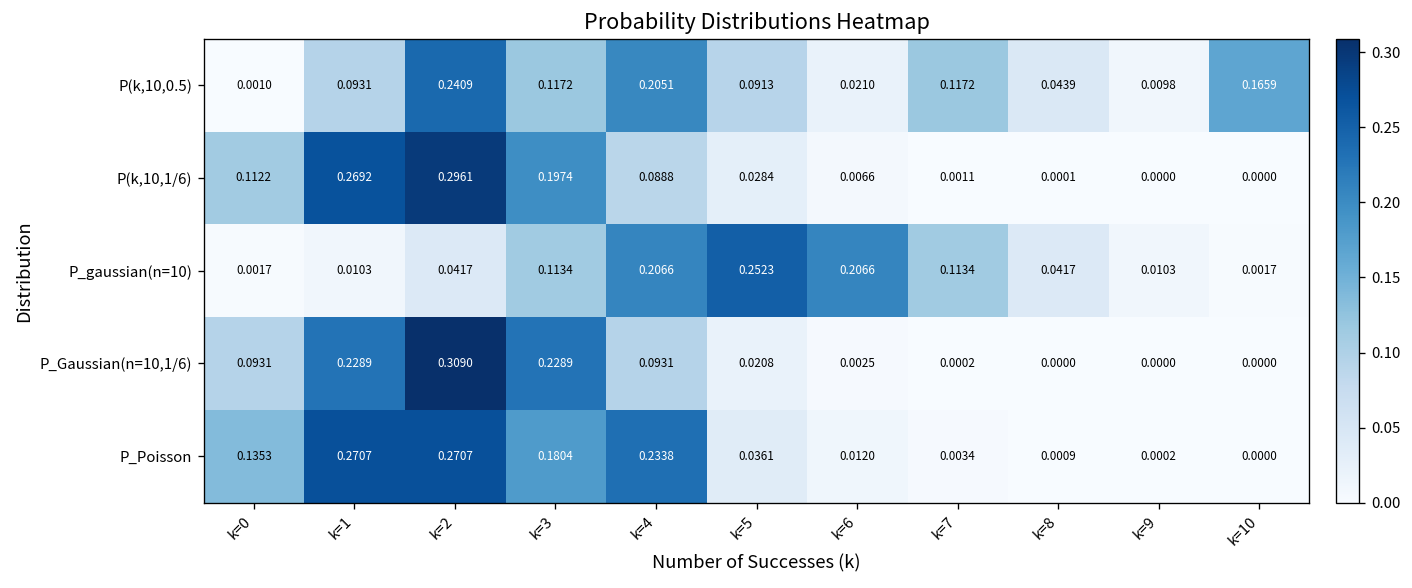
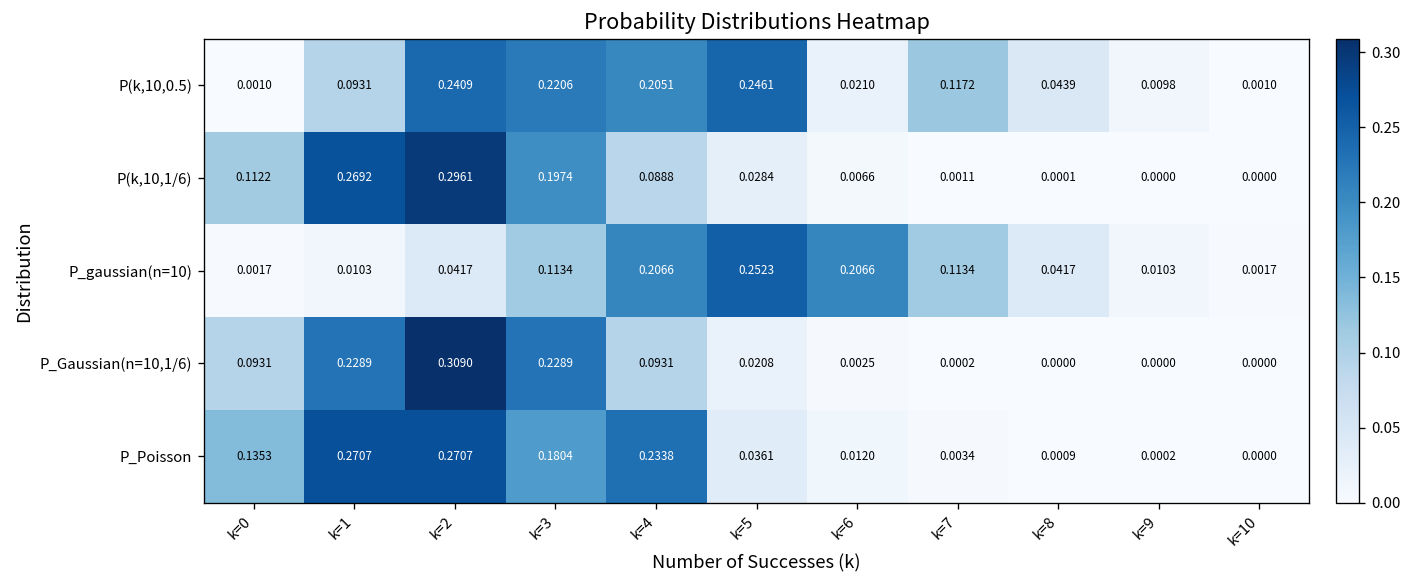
P(k,10,0.5), k=3: 0.1172 -> 0.2206
P(k,10,0.5), k=5: 0.0913 -> 0.2461
P(k,10,0.5), k=10: 0.1659 -> 0.0010
